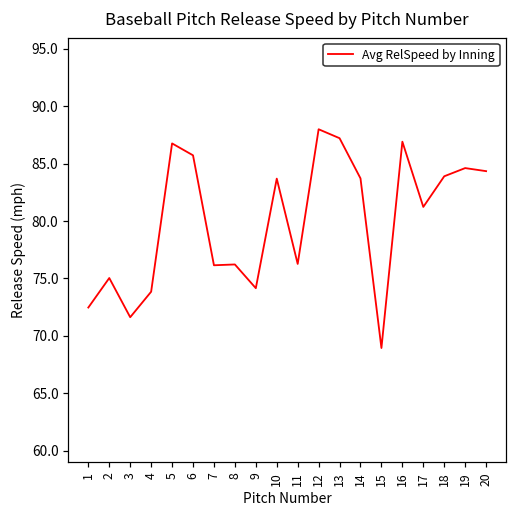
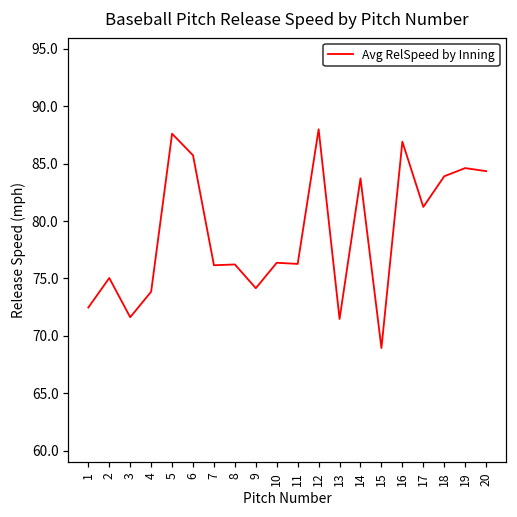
5: 86.8 -> 87.6
10: 83.7 -> 76.4
13: 87.2 -> 71.5
